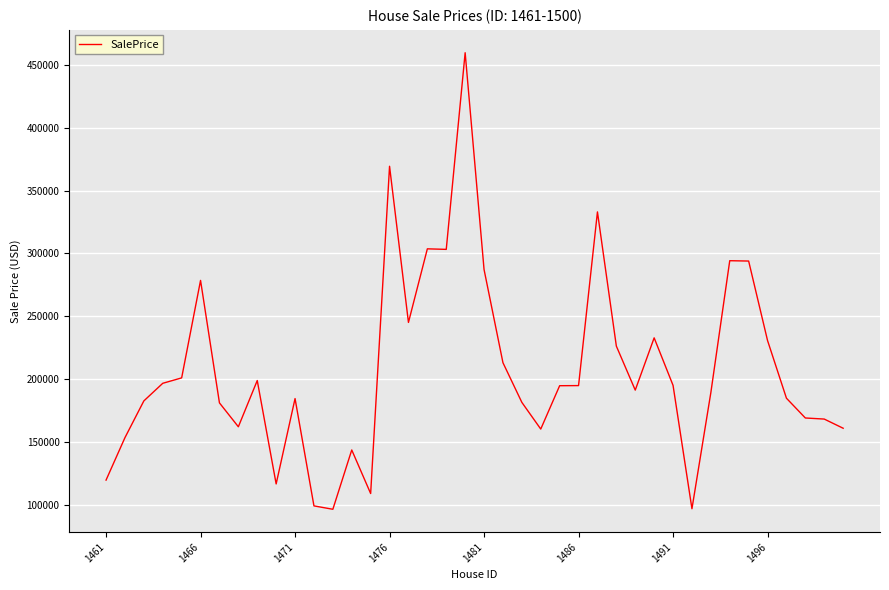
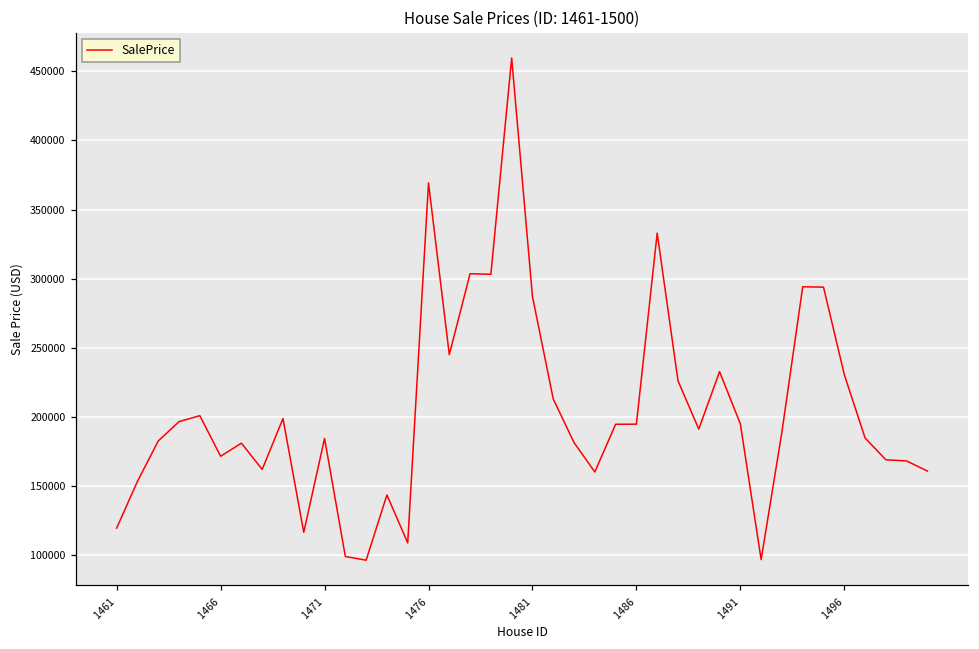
1466: 279000 -> 172000
